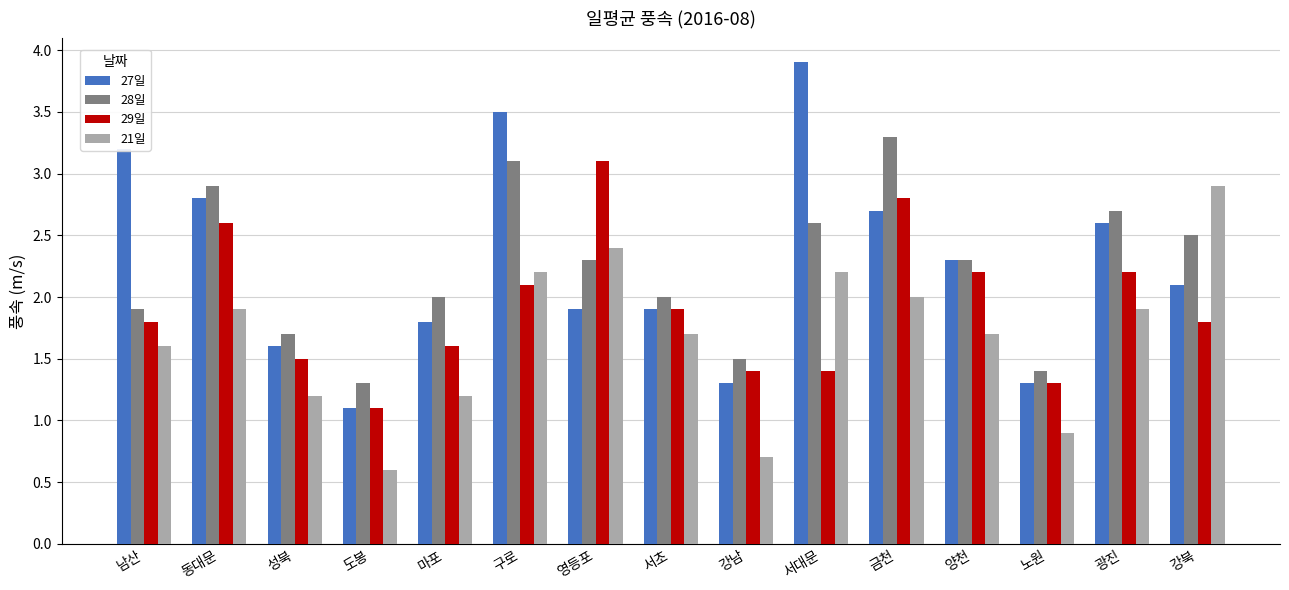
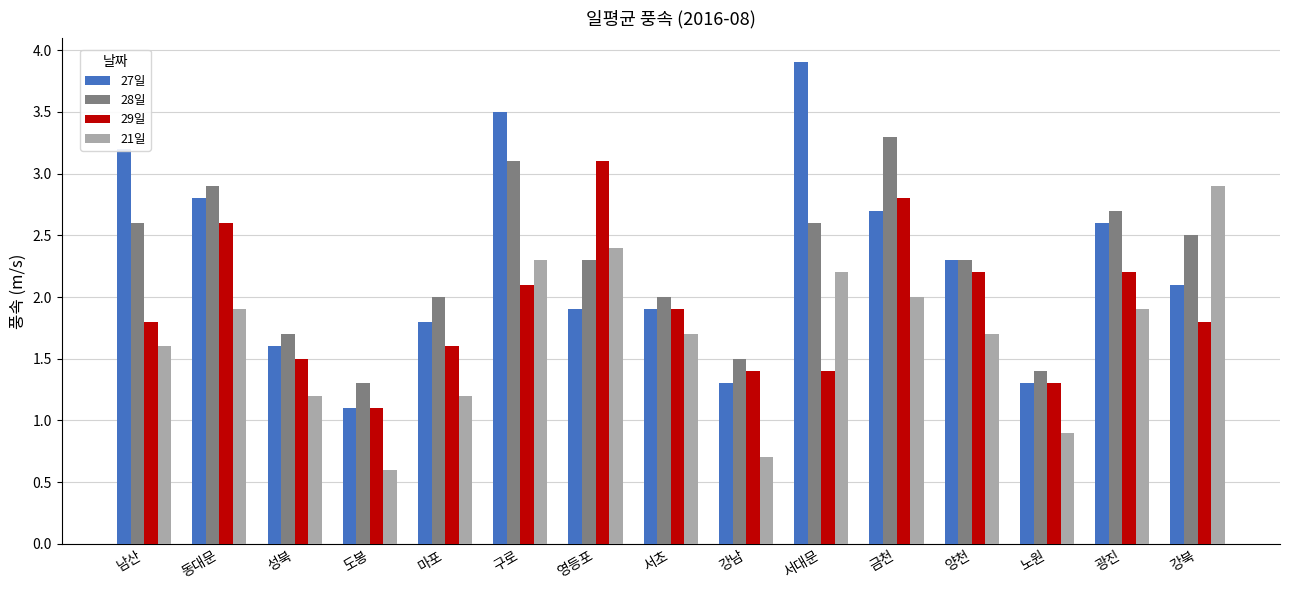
28일, 남산: 1.9 -> 2.6
21일, 구로: 2.2 -> 2.3
